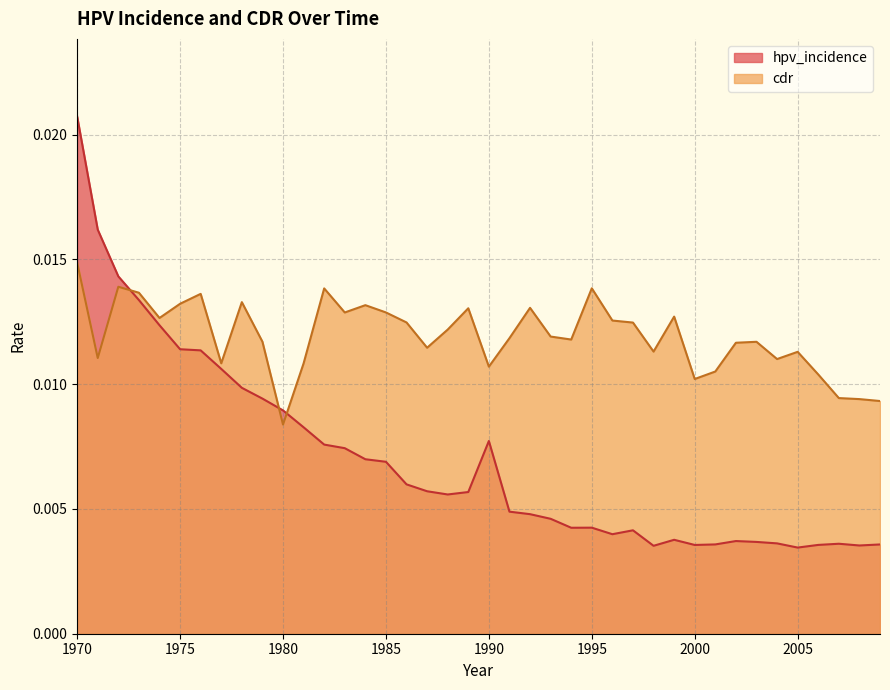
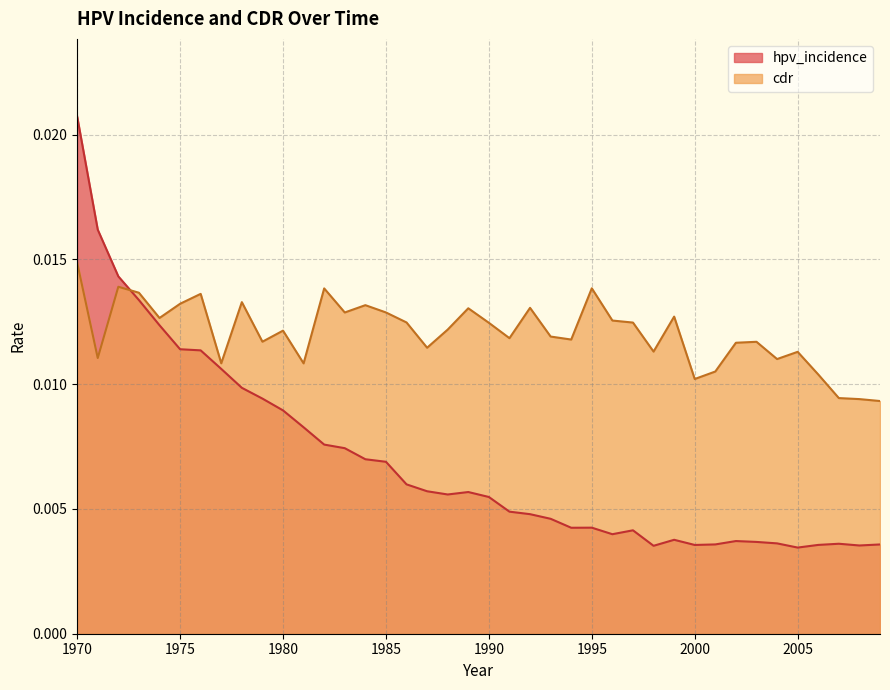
cdr, 1980: 0.0084 -> 0.0121
hpv_incidence, 1990: 0.0077 -> 0.0055
cdr, 1990: 0.0107 -> 0.0125
